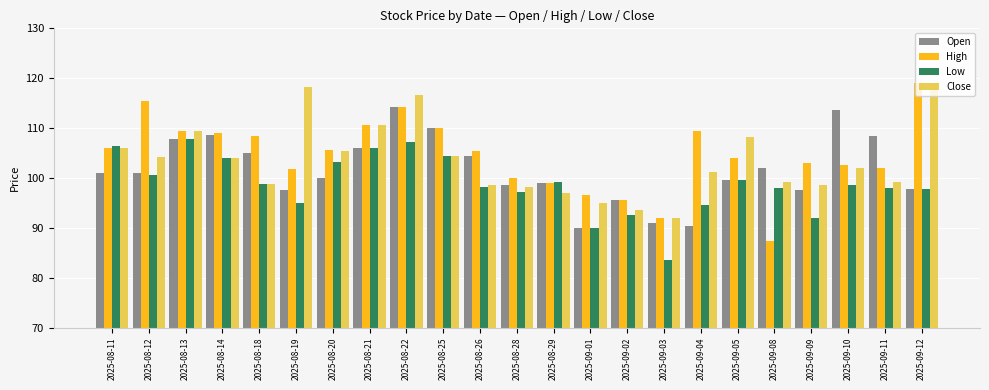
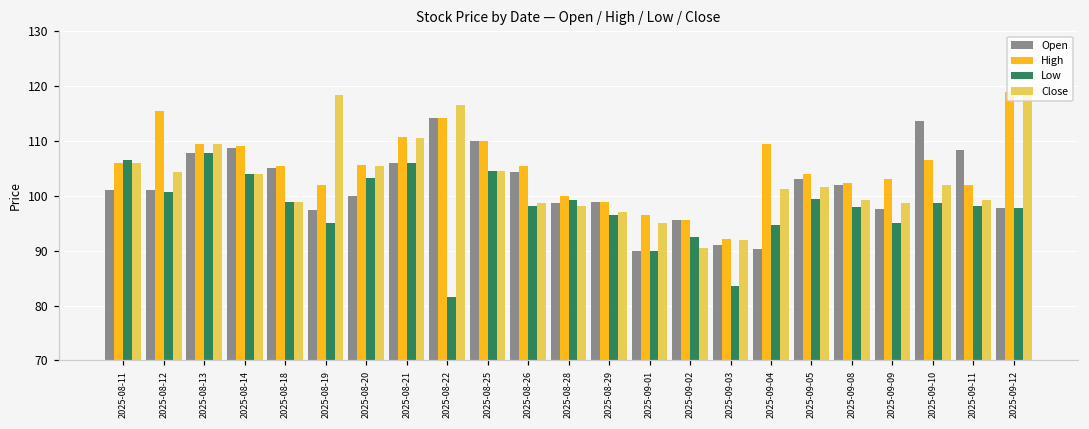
High, 2025-08-18: 108 -> 106
Low, 2025-08-22: 107 -> 82
Low, 2025-08-28: 97 -> 99
Low, 2025-08-29: 99 -> 97
Close, 2025-09-02: 94 -> 90
Open, 2025-09-05: 100 -> 103
Close, 2025-09-05: 108 -> 102
High, 2025-09-08: 87 -> 102
Low, 2025-09-09: 92 -> 95
High, 2025-09-10: 103 -> 107
